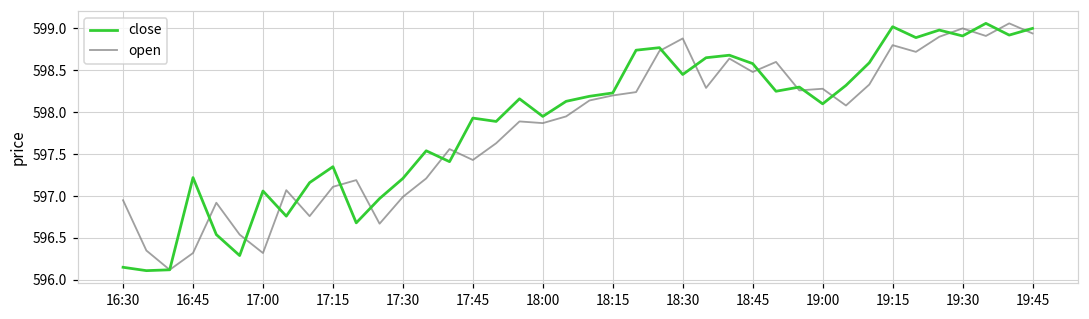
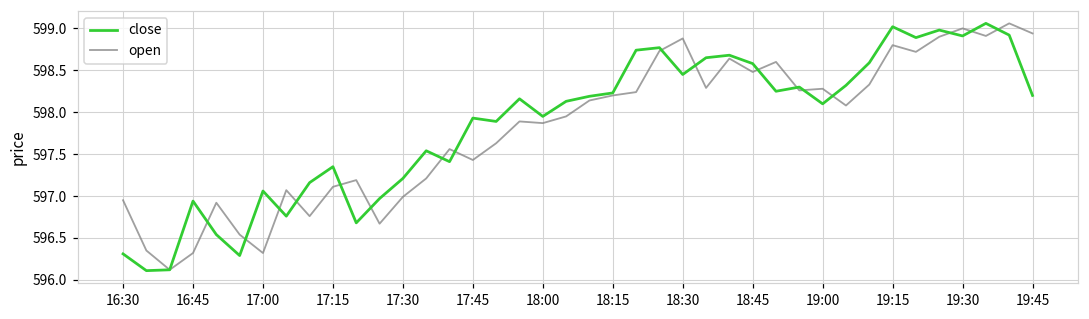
close, 16:30: 596.2 -> 596.3
close, 16:45: 597.2 -> 596.9
close, 19:45: 599.0 -> 598.2
